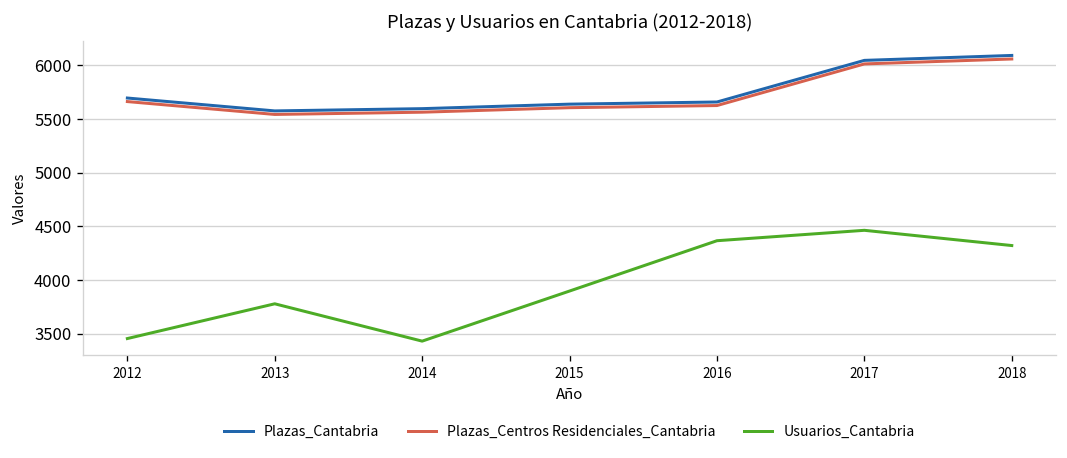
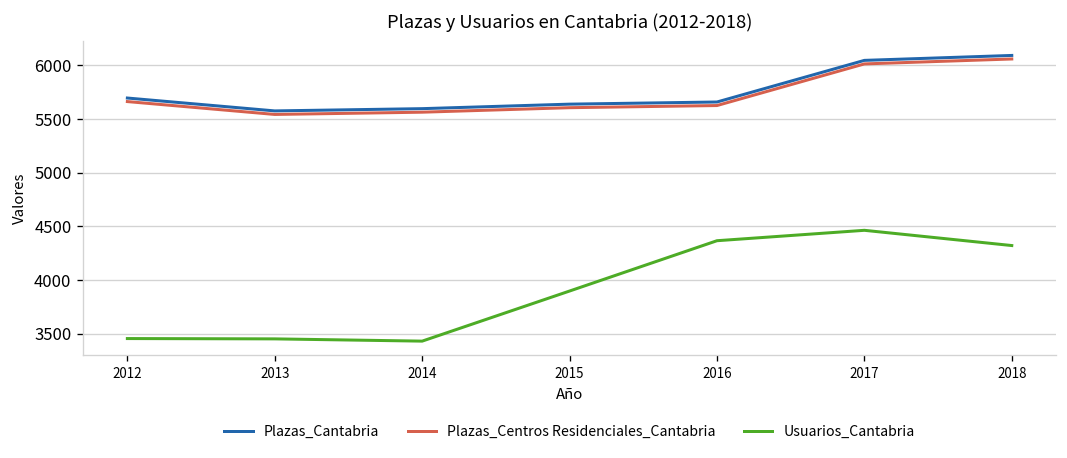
Usuarios_Cantabria, 2013: 3800 -> 3500
